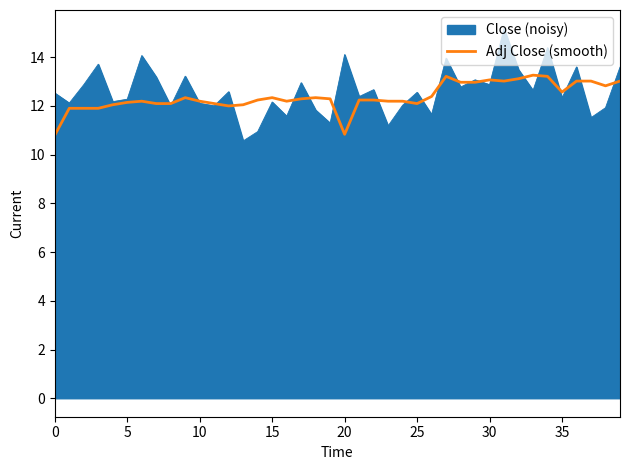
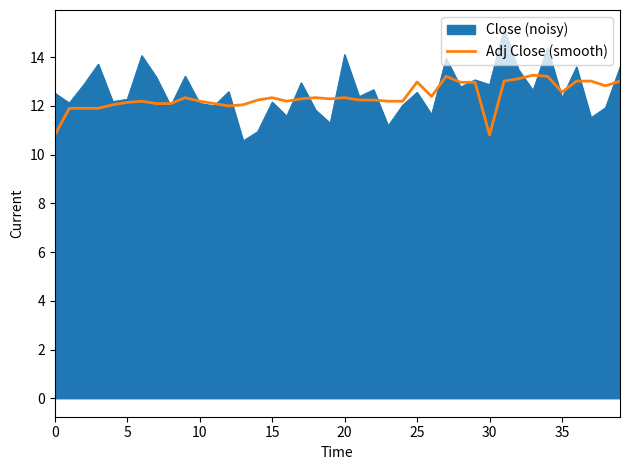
Adj Close (smooth), 20: 10.8 -> 12.3
Adj Close (smooth), 25: 12.1 -> 13.0
Adj Close (smooth), 30: 13.1 -> 10.8
